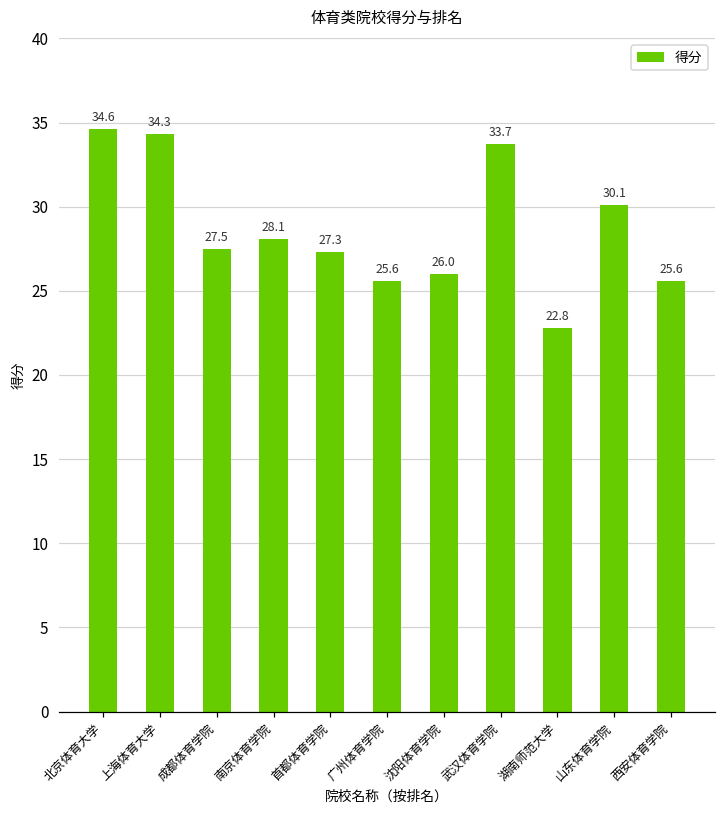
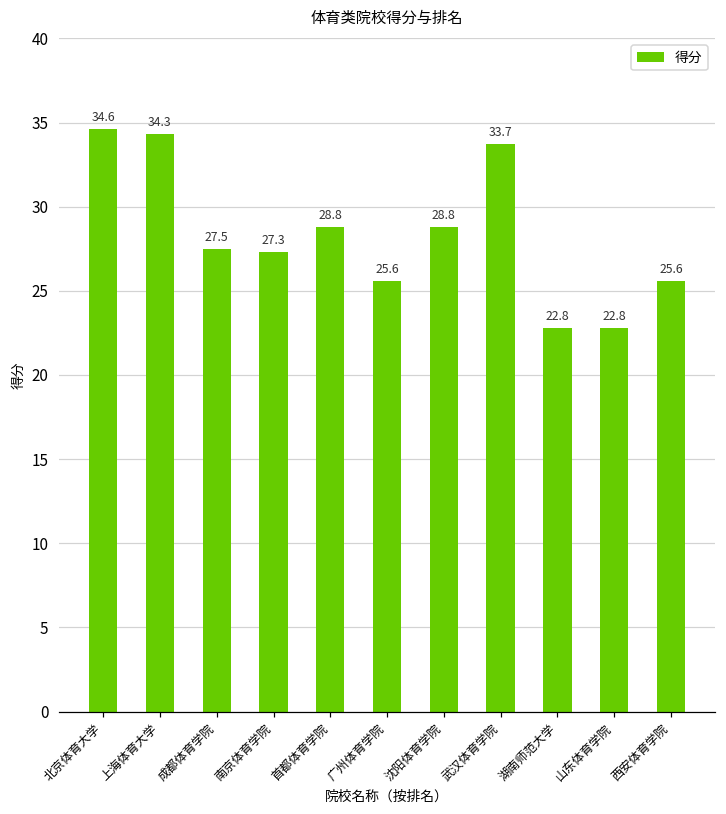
南京体育学院: 28.1 -> 27.3
首都体育学院: 27.3 -> 28.8
沈阳体育学院: 26.0 -> 28.8
山东体育学院: 30.1 -> 22.8
